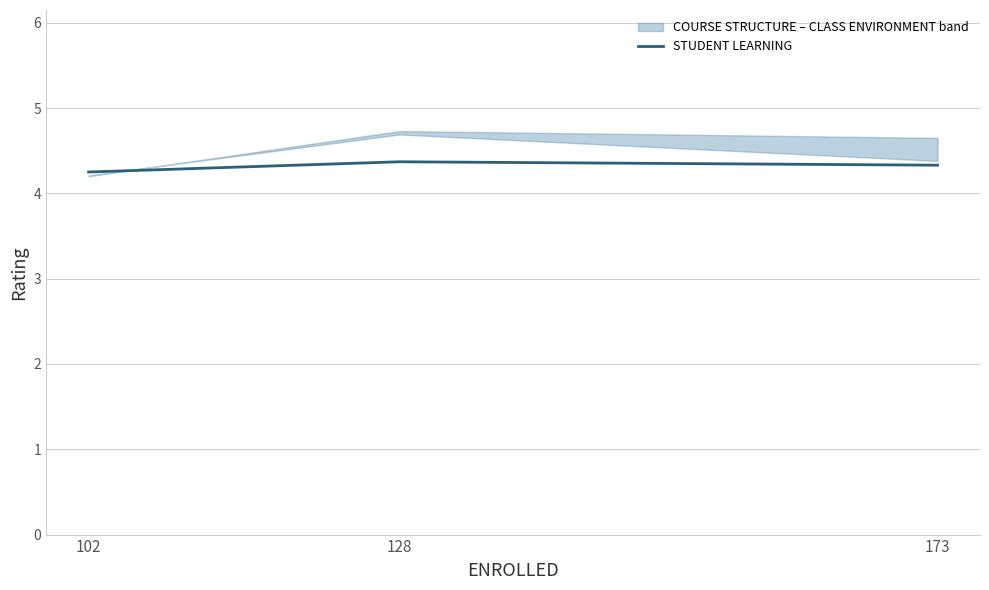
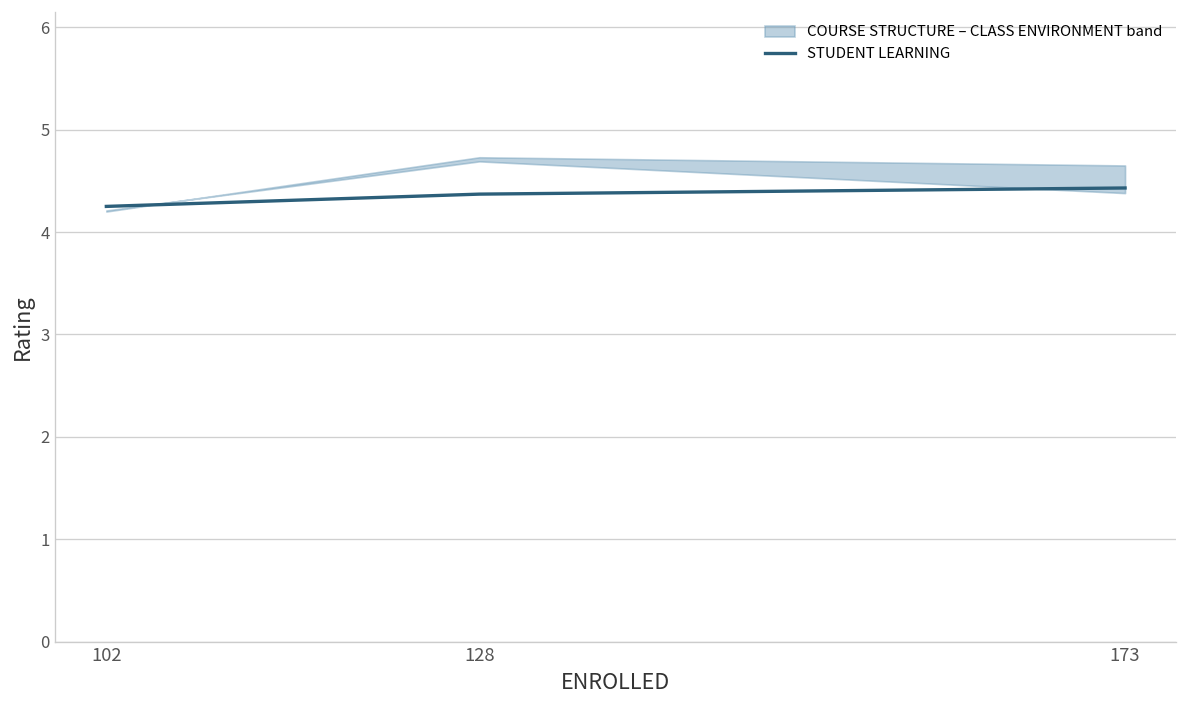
STUDENT LEARNING, 173: 4.3 -> 4.4
